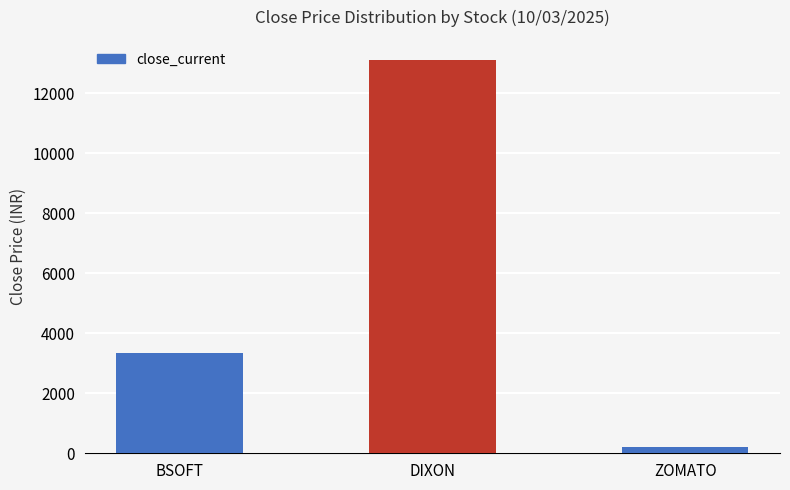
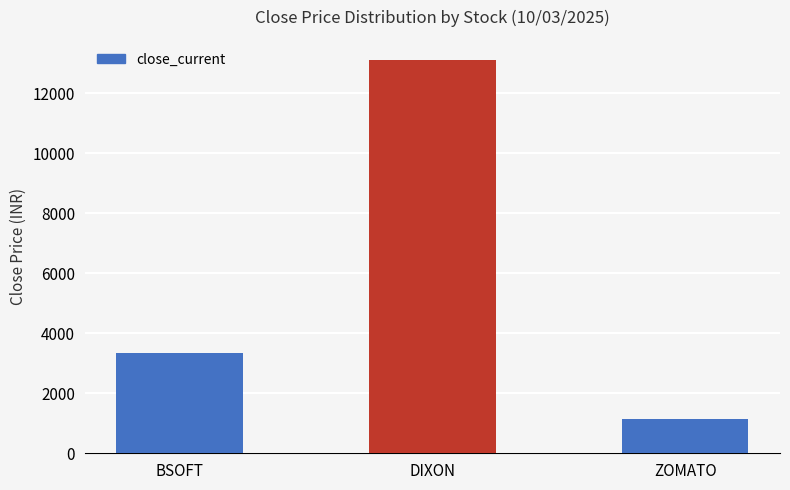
ZOMATO: 200 -> 1100
